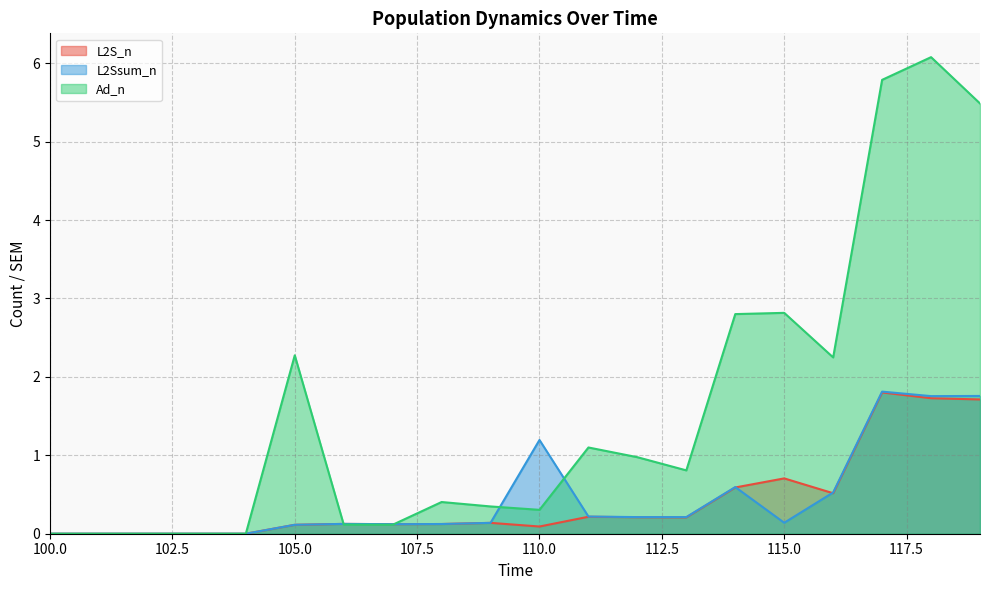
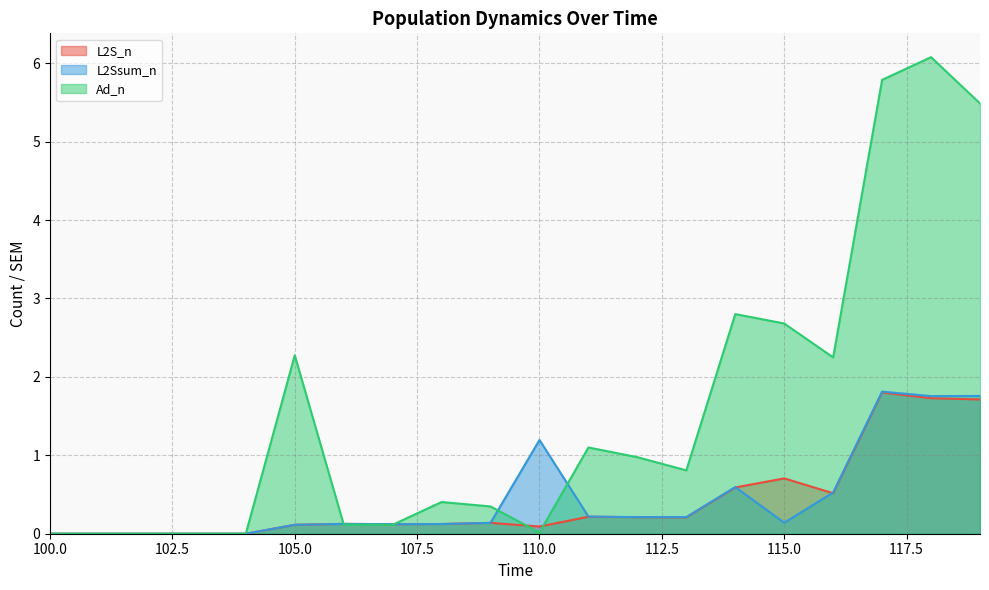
Ad_n, 110.0: 0.3 -> 0.0
Ad_n, 115.0: 2.8 -> 2.7
